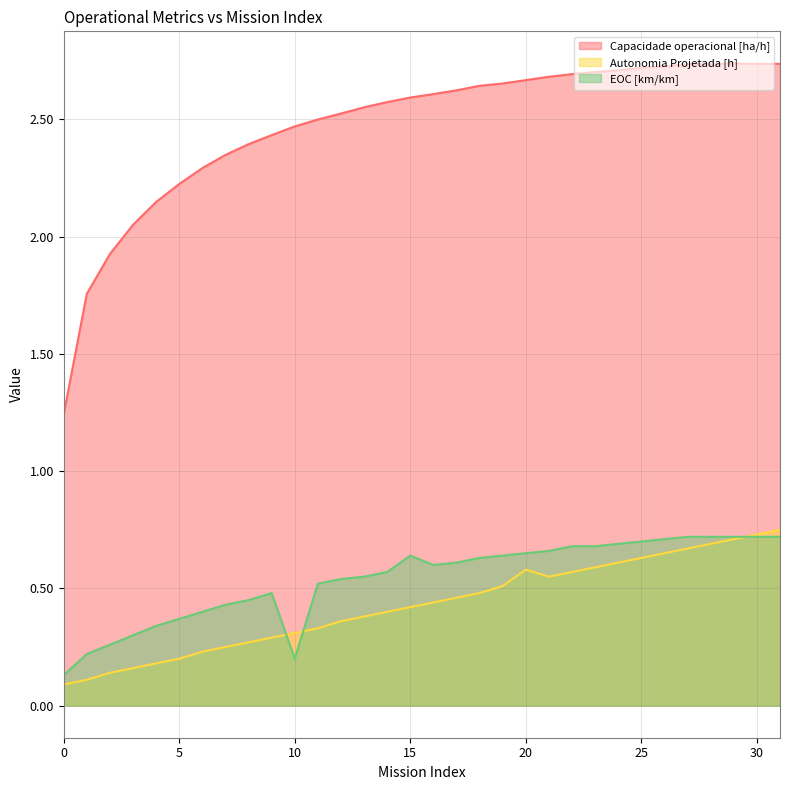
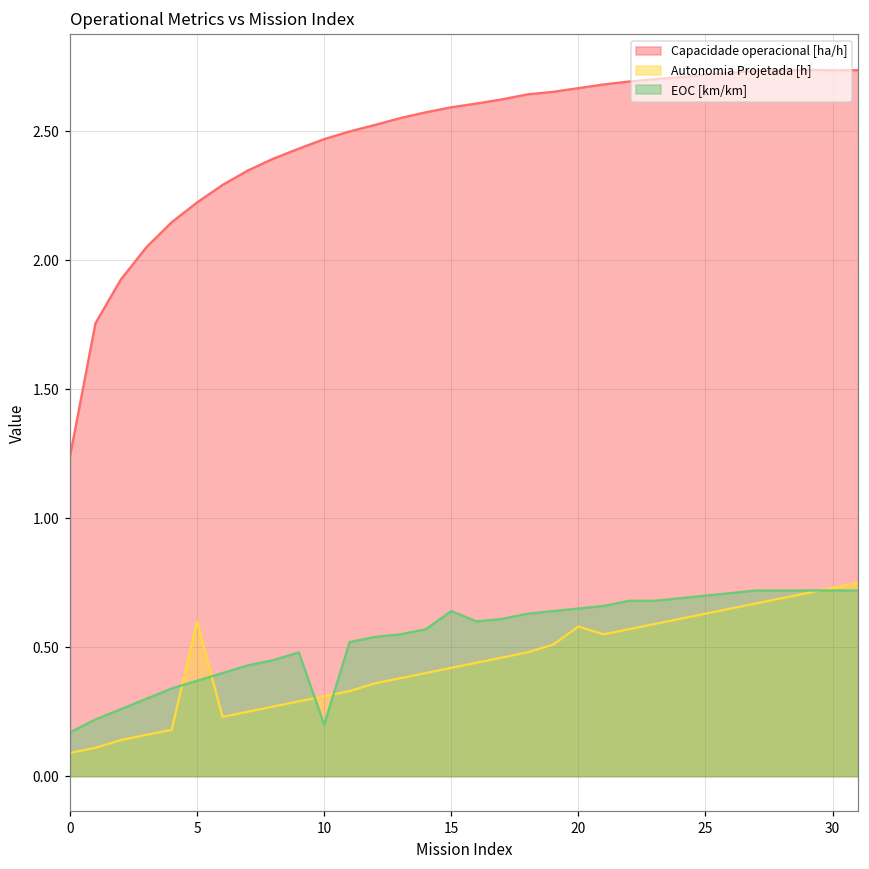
EOC [km/km], 0: 0.13 -> 0.17
Autonomia Projetada [h], 5: 0.2 -> 0.6
